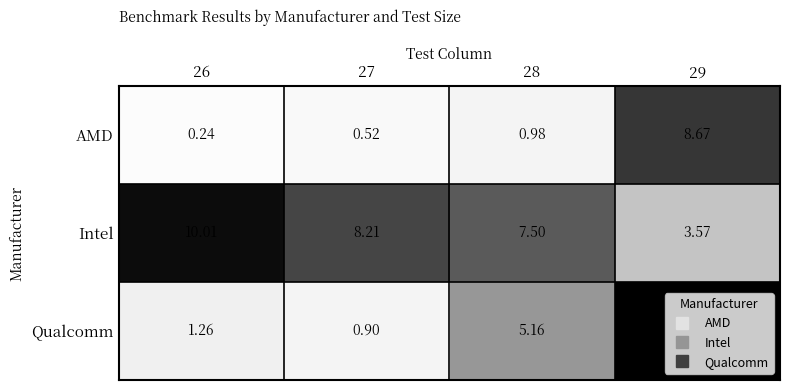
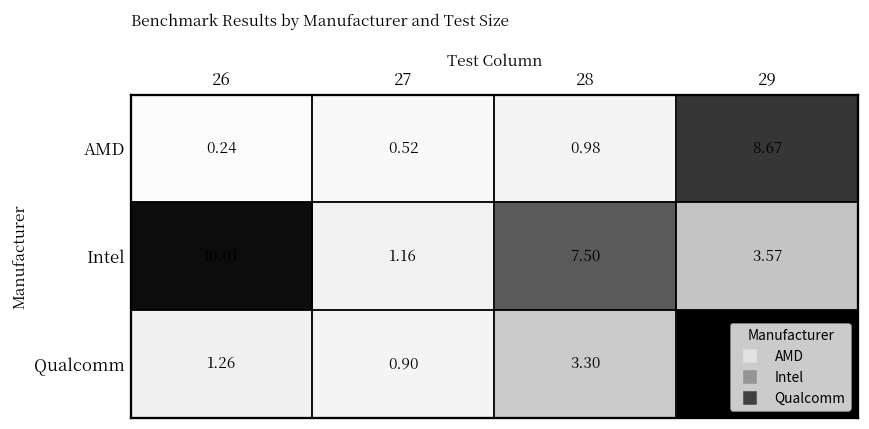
Intel, 27: 8.21 -> 1.16
Qualcomm, 28: 5.16 -> 3.30
